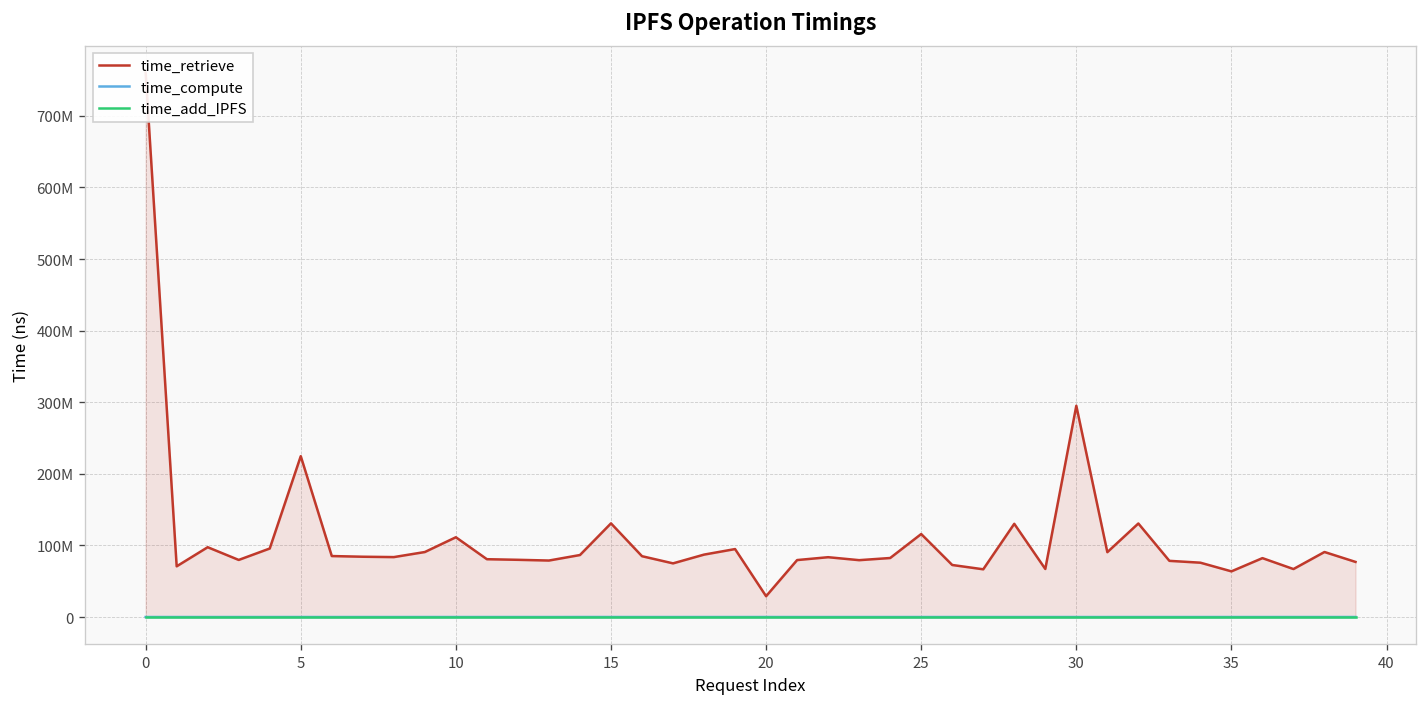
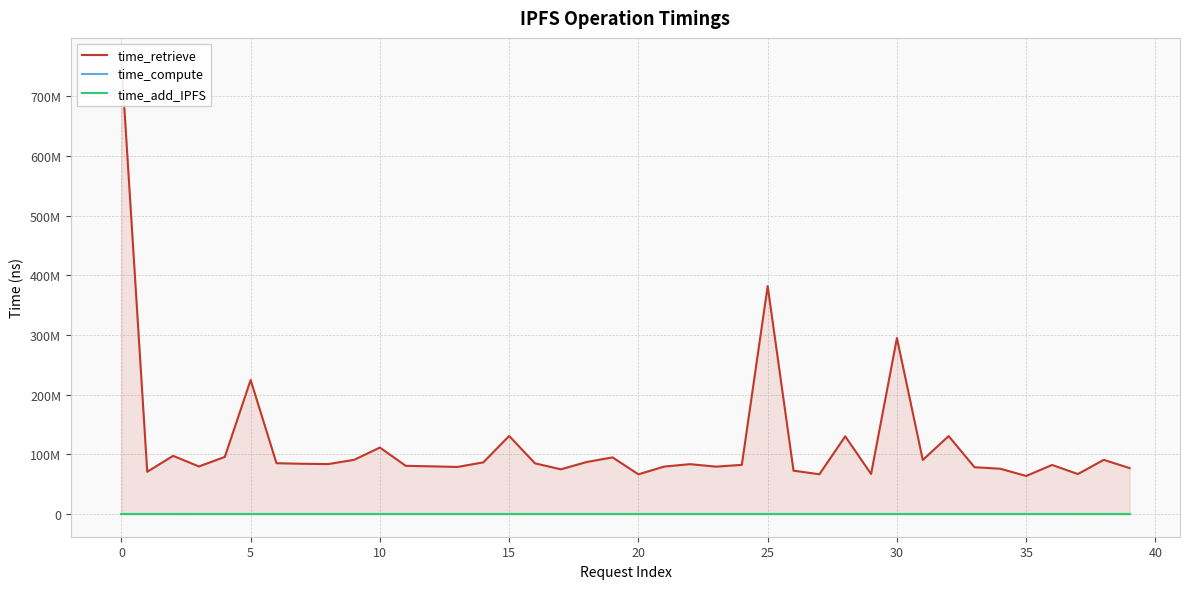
time_retrieve, 20: 30000000 -> 70000000
time_retrieve, 25: 120000000 -> 380000000
